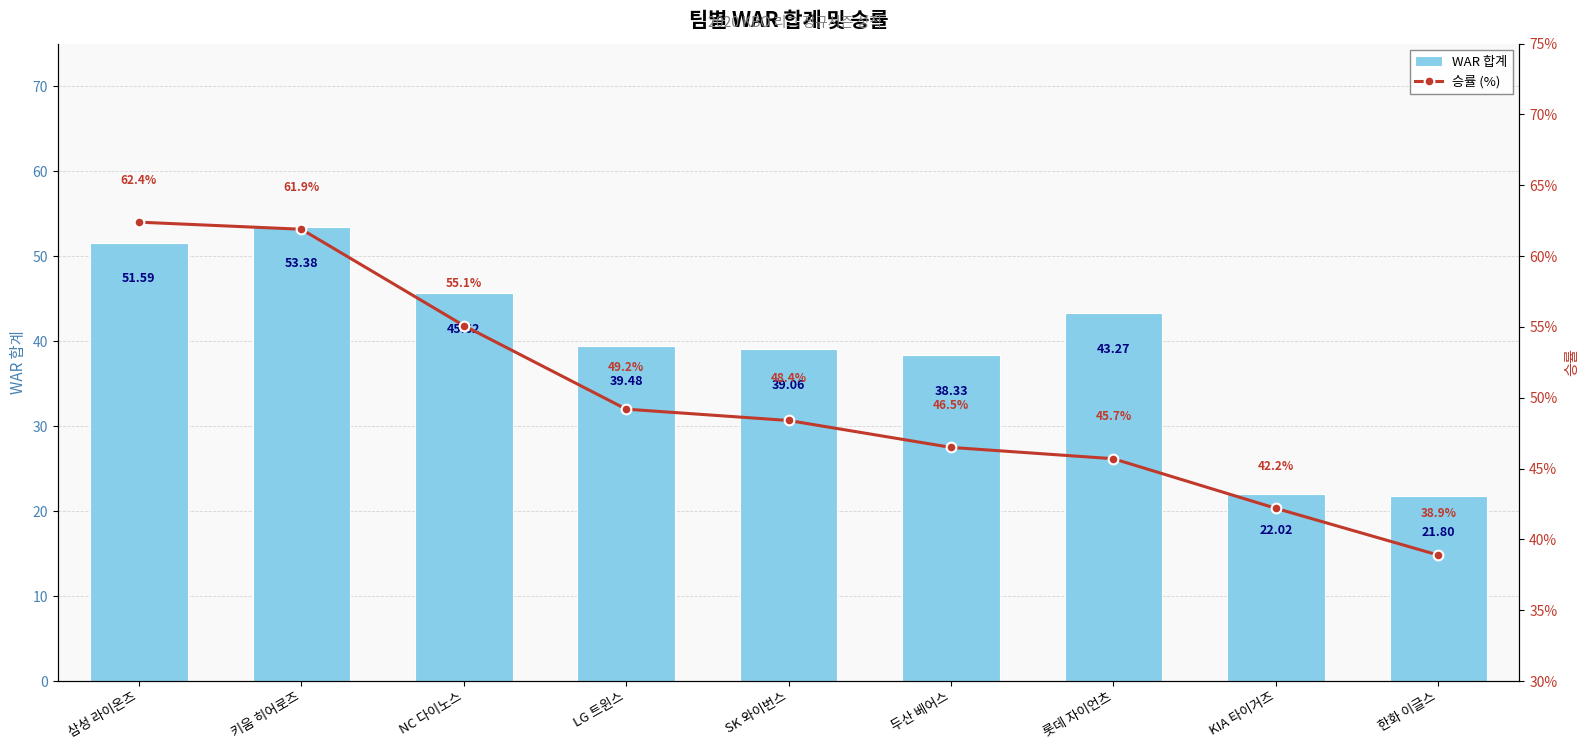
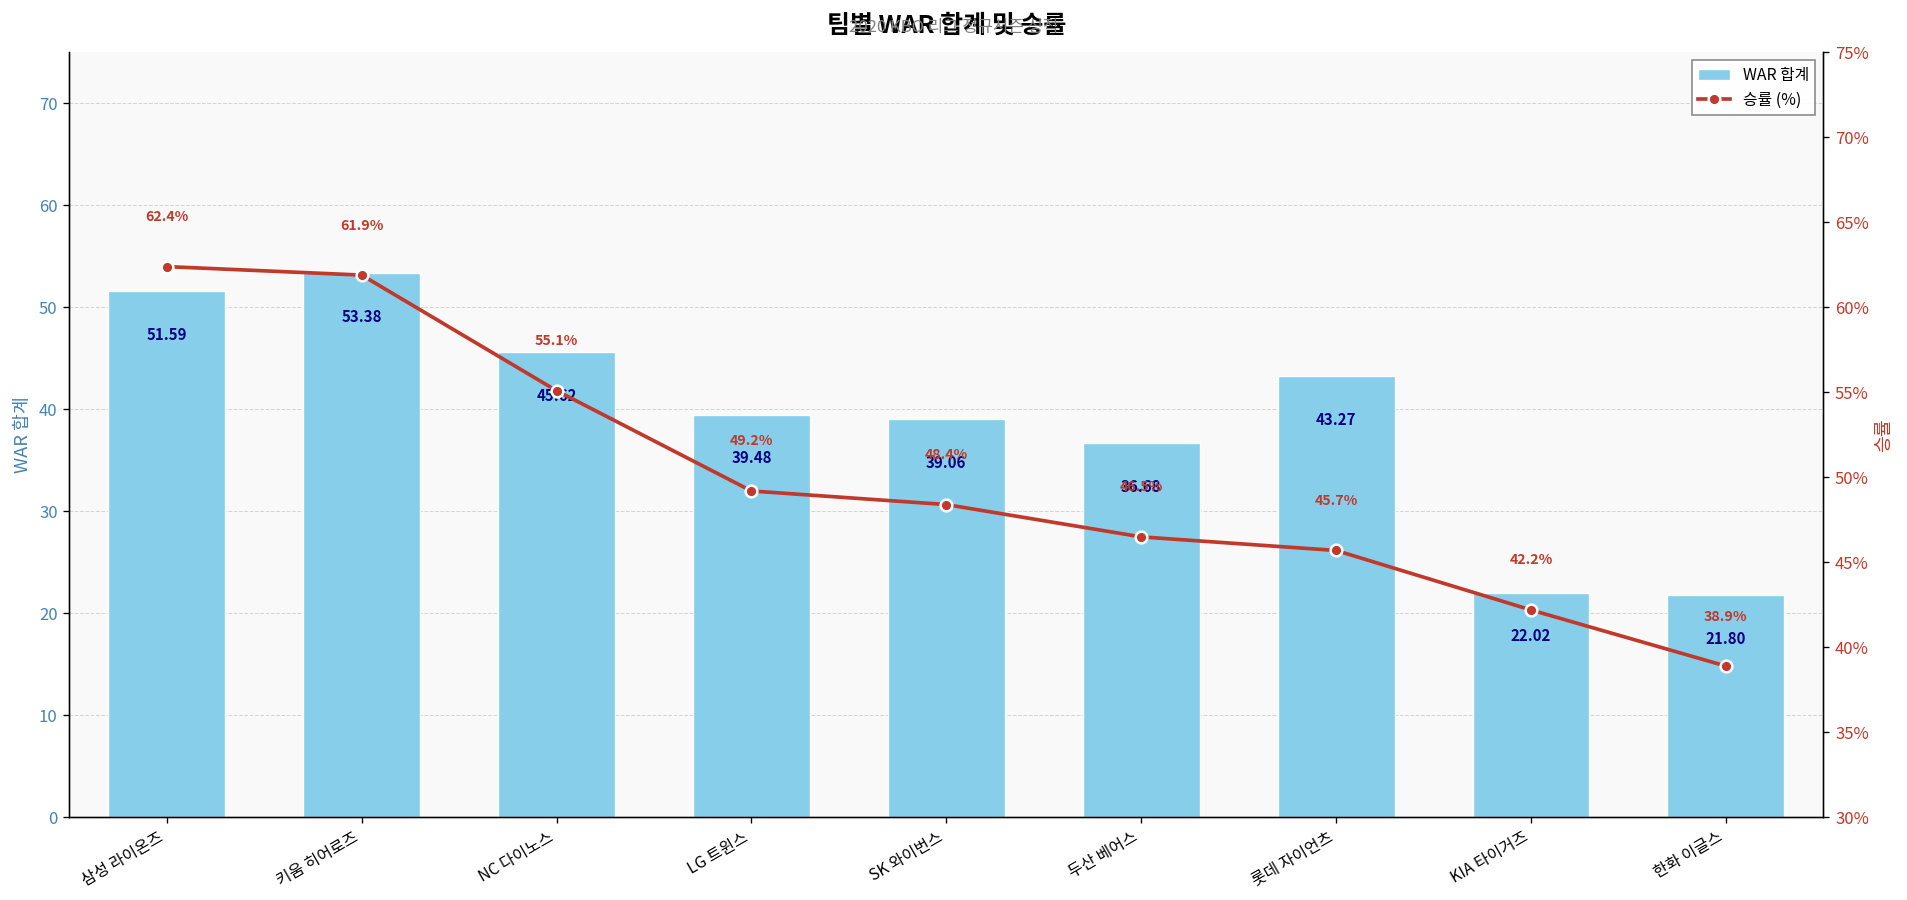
WAR 합계, 두산 베어스: 38.33 -> 36.68
